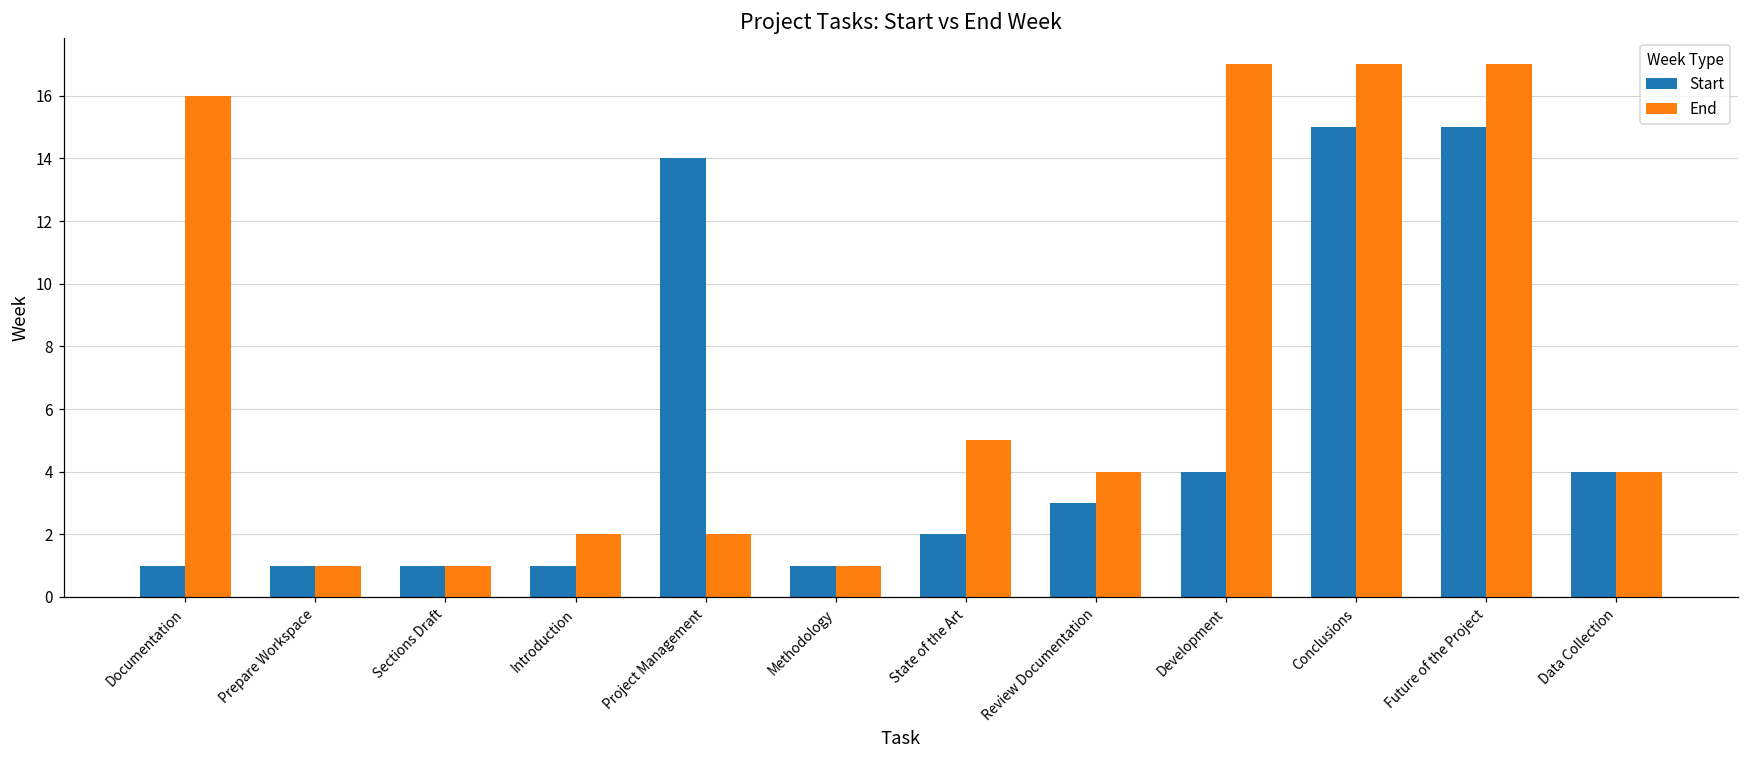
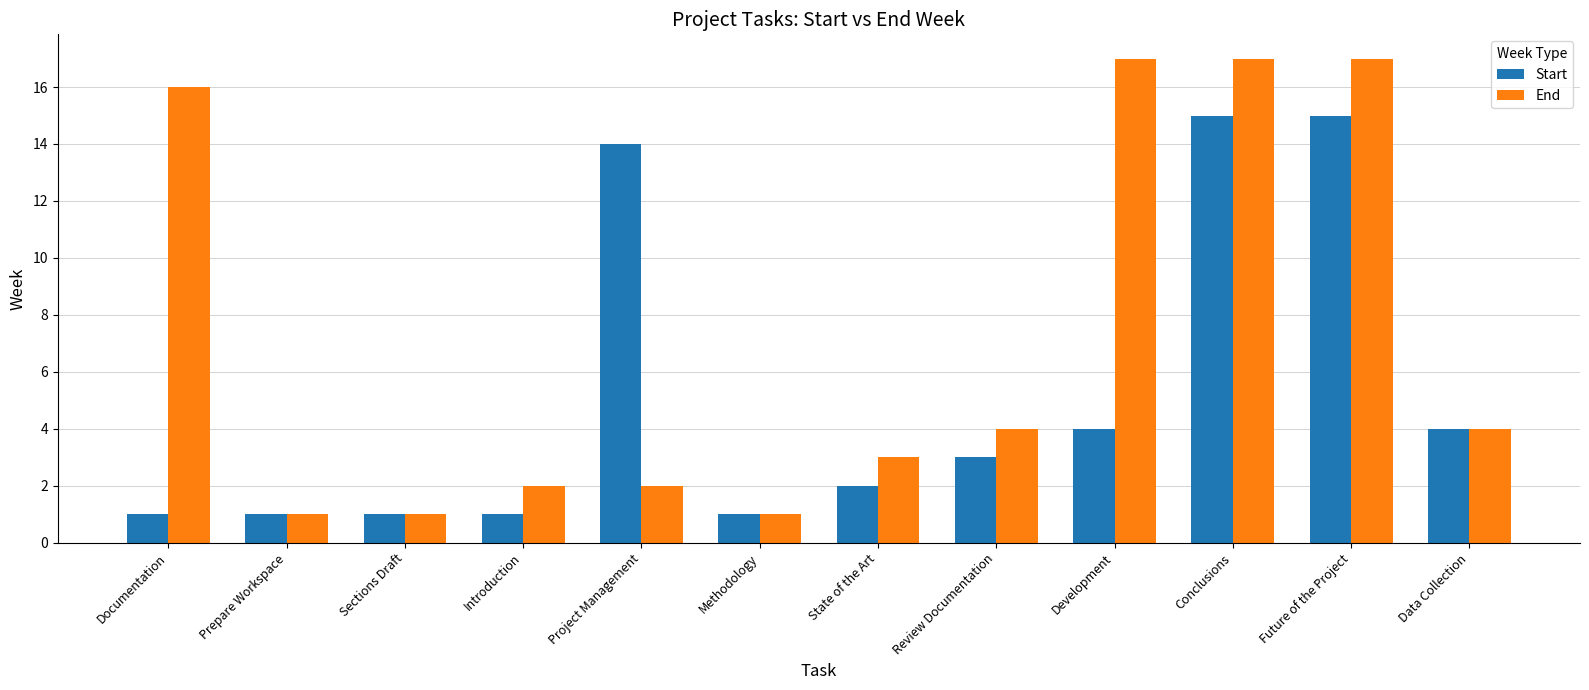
End, State of the Art: 5 -> 3
